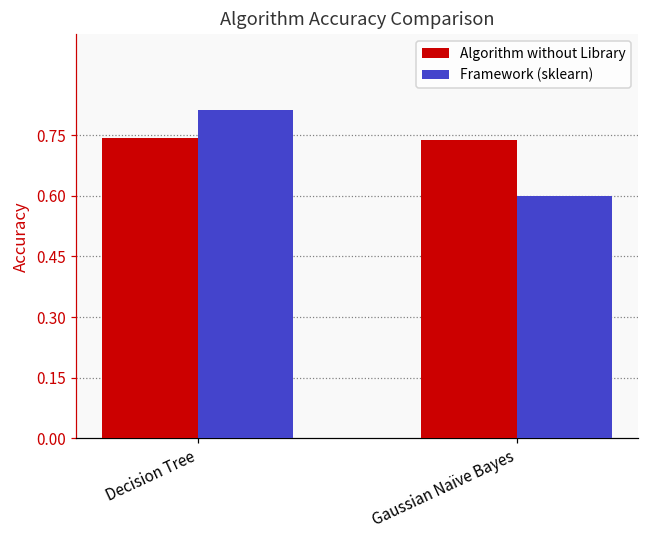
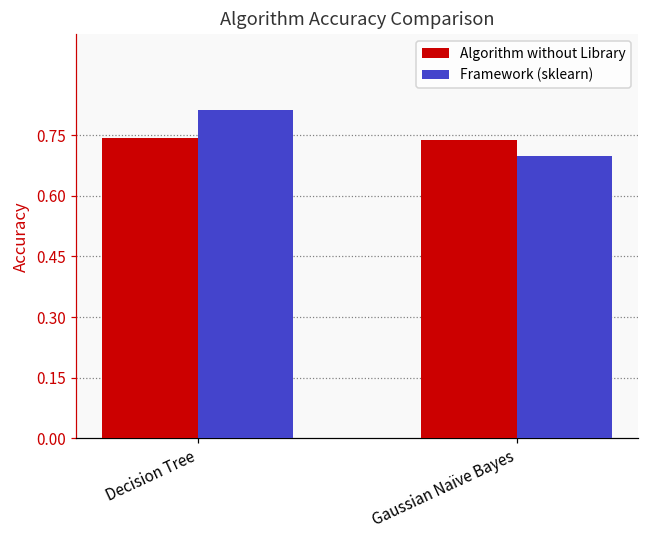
Framework (sklearn), Gaussian Naïve Bayes: 0.6 -> 0.7
